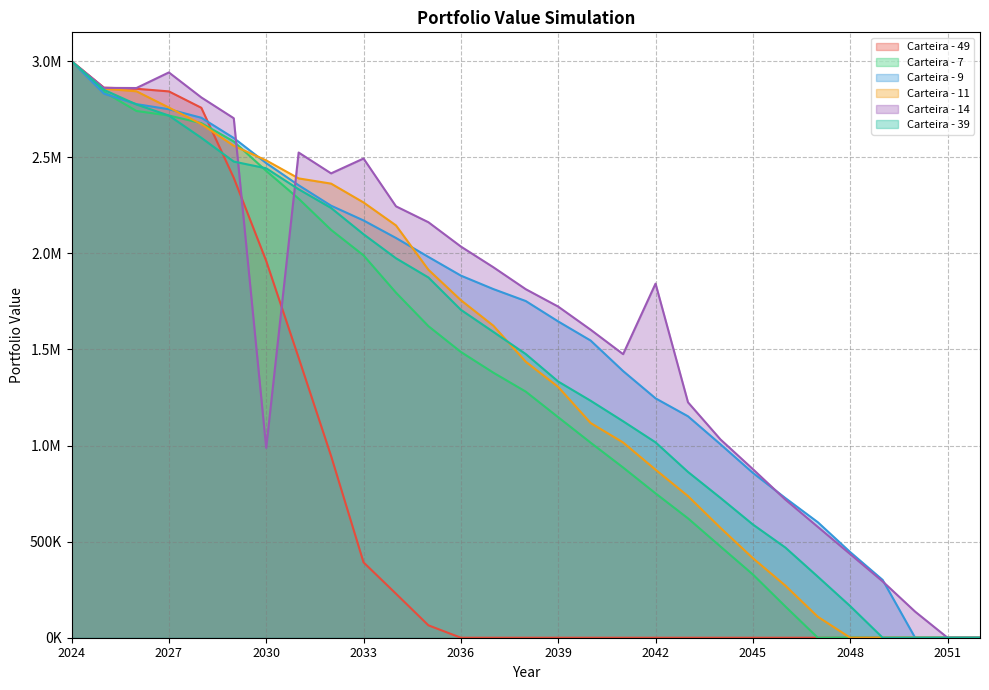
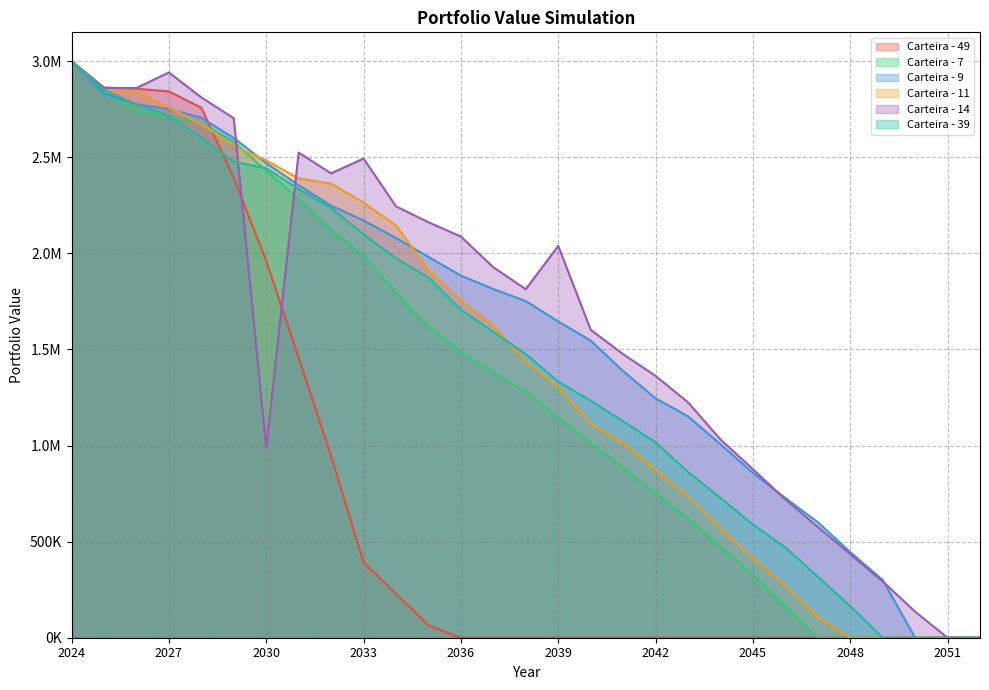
Carteira - 14, 2036: 2040000 -> 2090000
Carteira - 14, 2039: 1720000 -> 2040000
Carteira - 14, 2042: 1840000 -> 1360000
